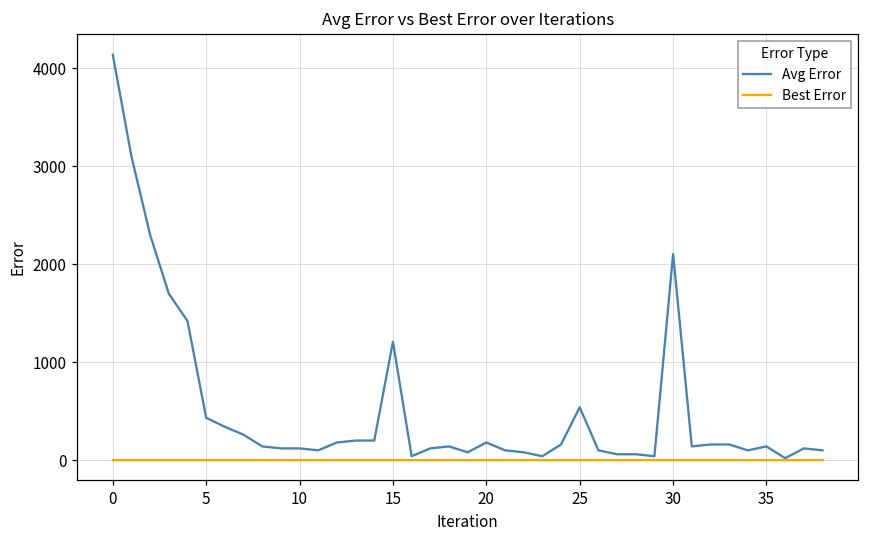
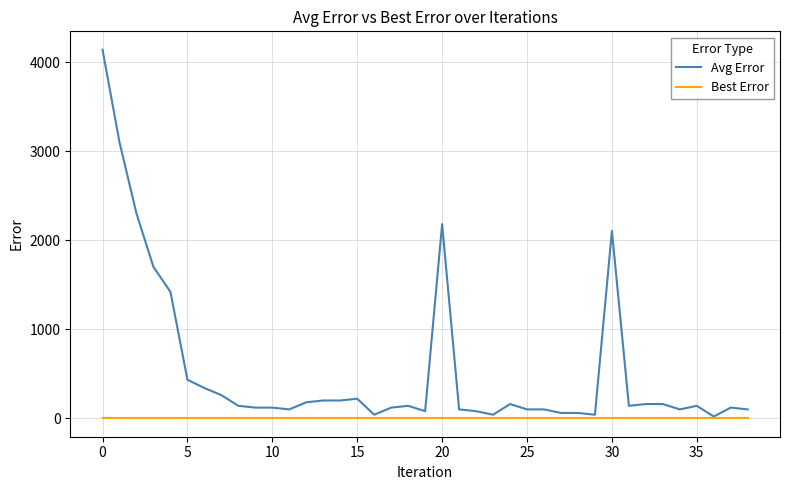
Avg Error, 15: 1200 -> 200
Avg Error, 20: 200 -> 2200
Avg Error, 25: 500 -> 100
